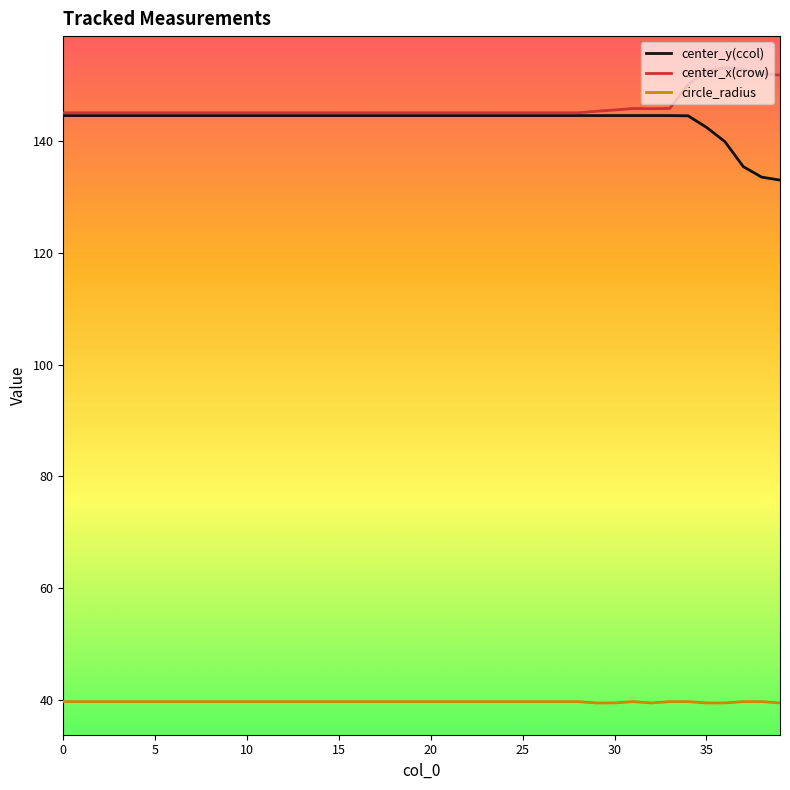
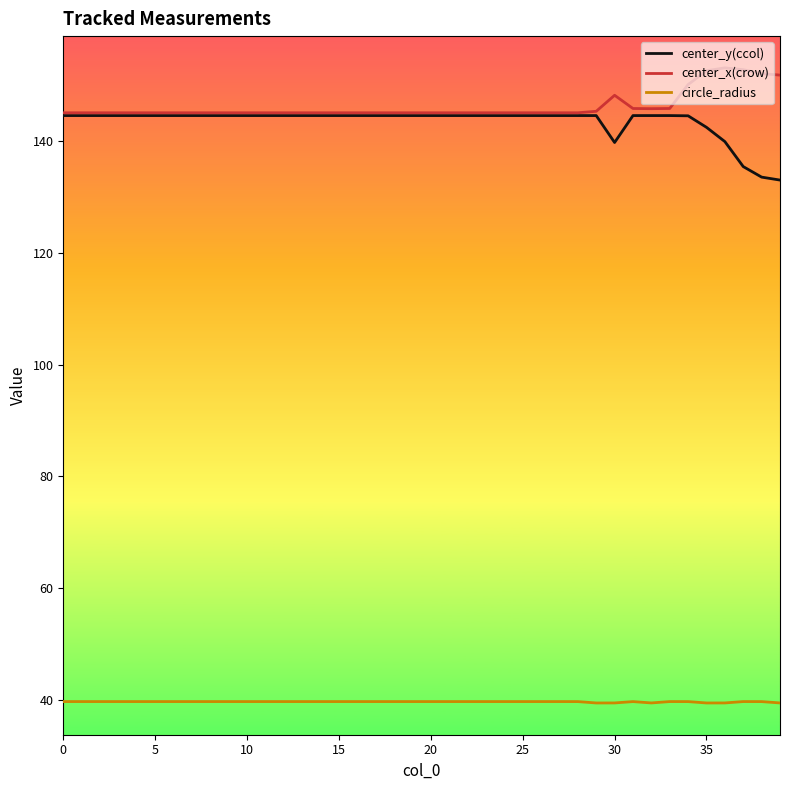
center_y(ccol), 30: 145 -> 140
center_x(crow), 30: 145 -> 148
